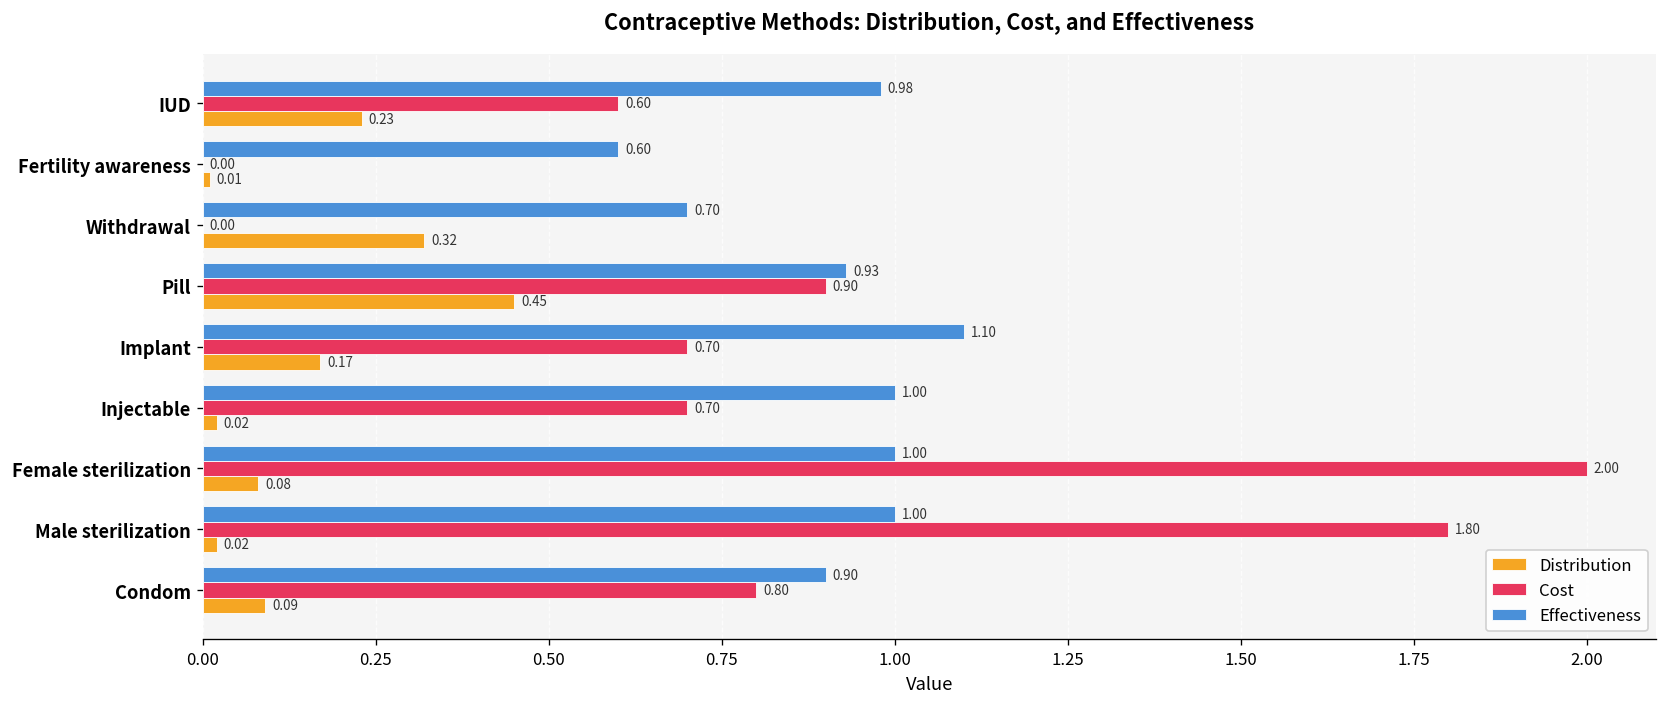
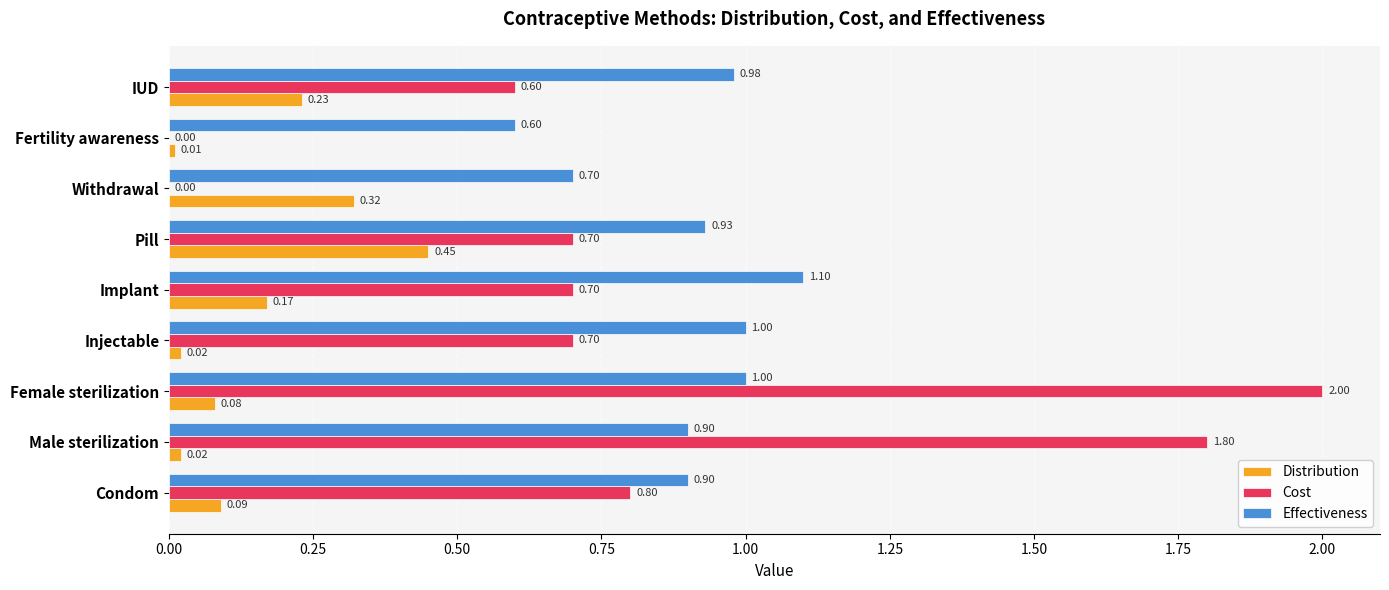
Cost, Pill: 0.90 -> 0.70
Effectiveness, Male sterilization: 1.00 -> 0.90
